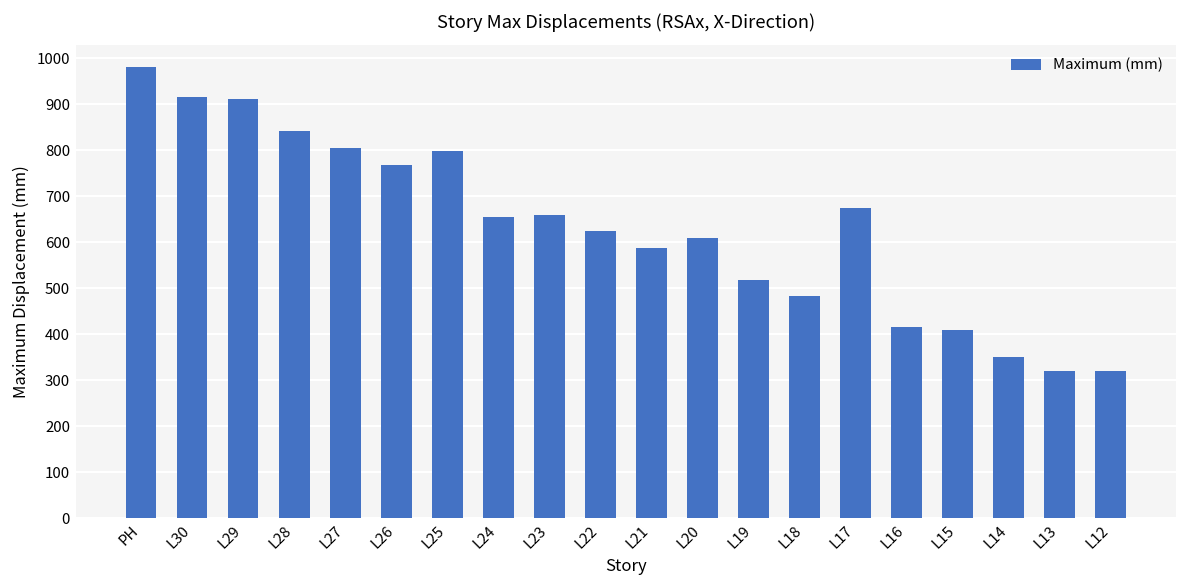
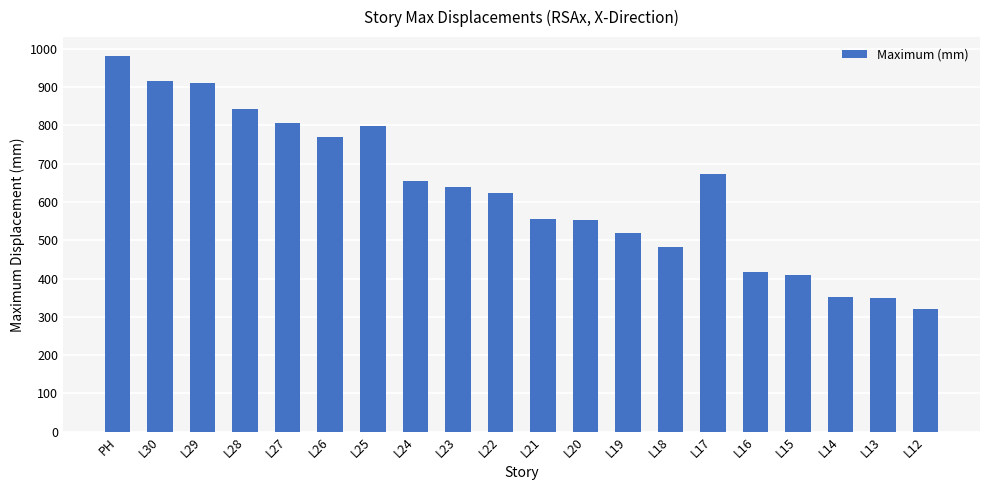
L23: 660 -> 640
L21: 590 -> 560
L20: 610 -> 550
L13: 320 -> 350
